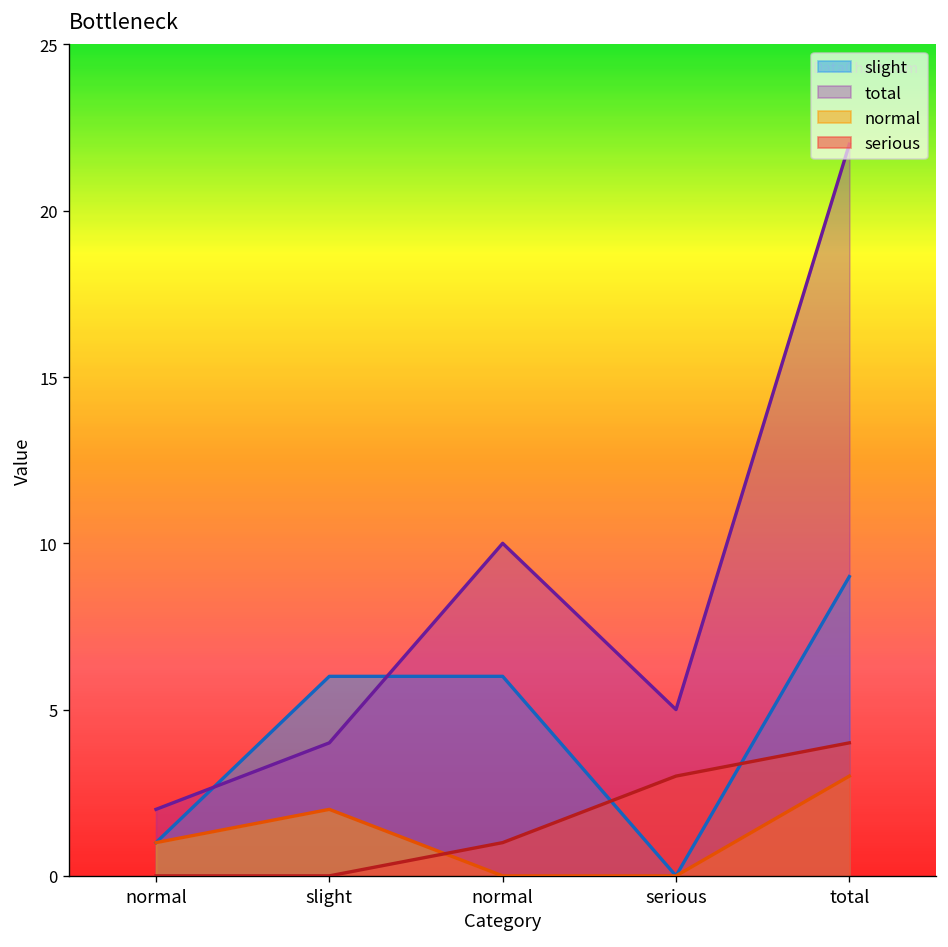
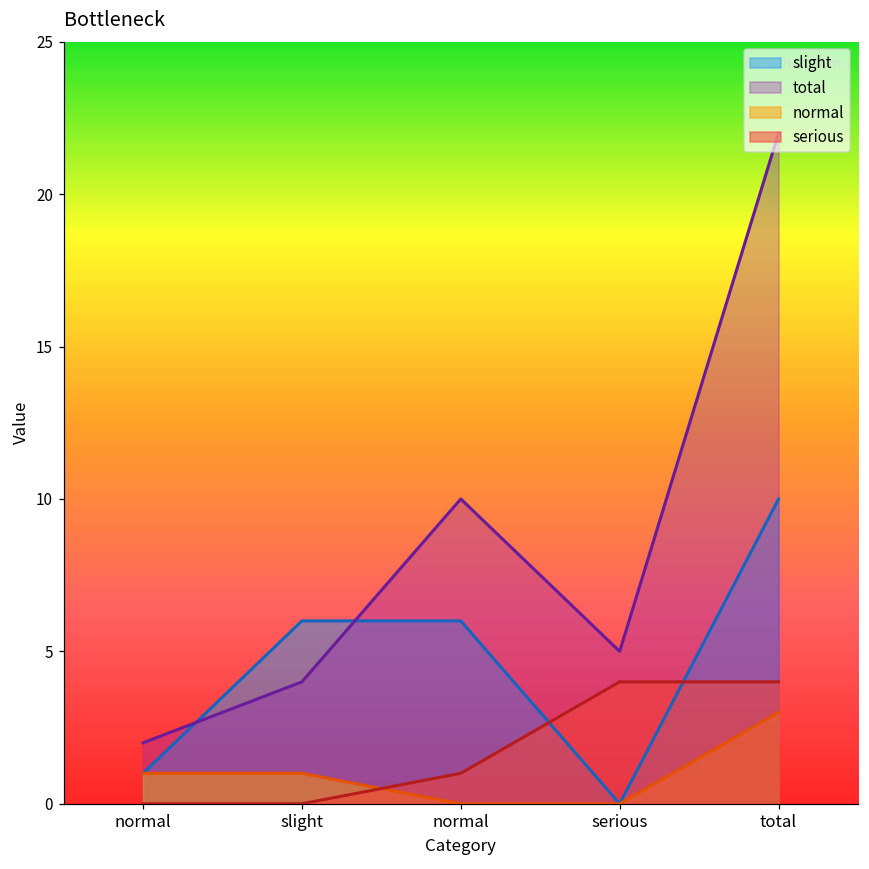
normal, slight: 2 -> 1
serious, serious: 3 -> 4
slight, total: 9 -> 10
